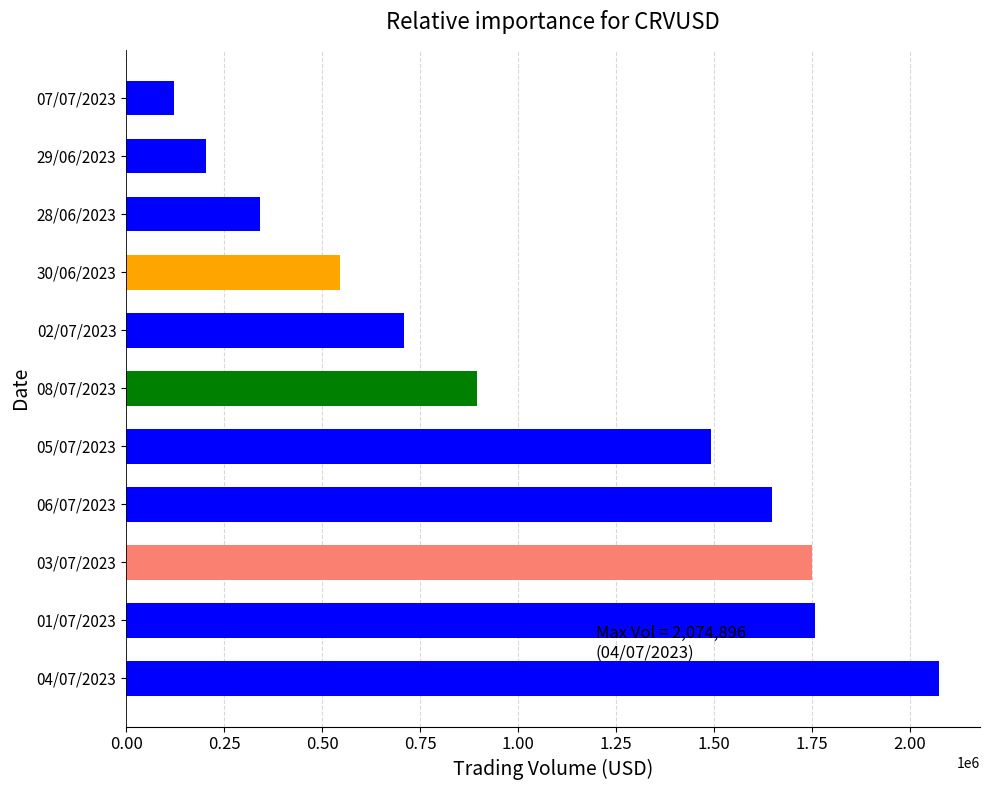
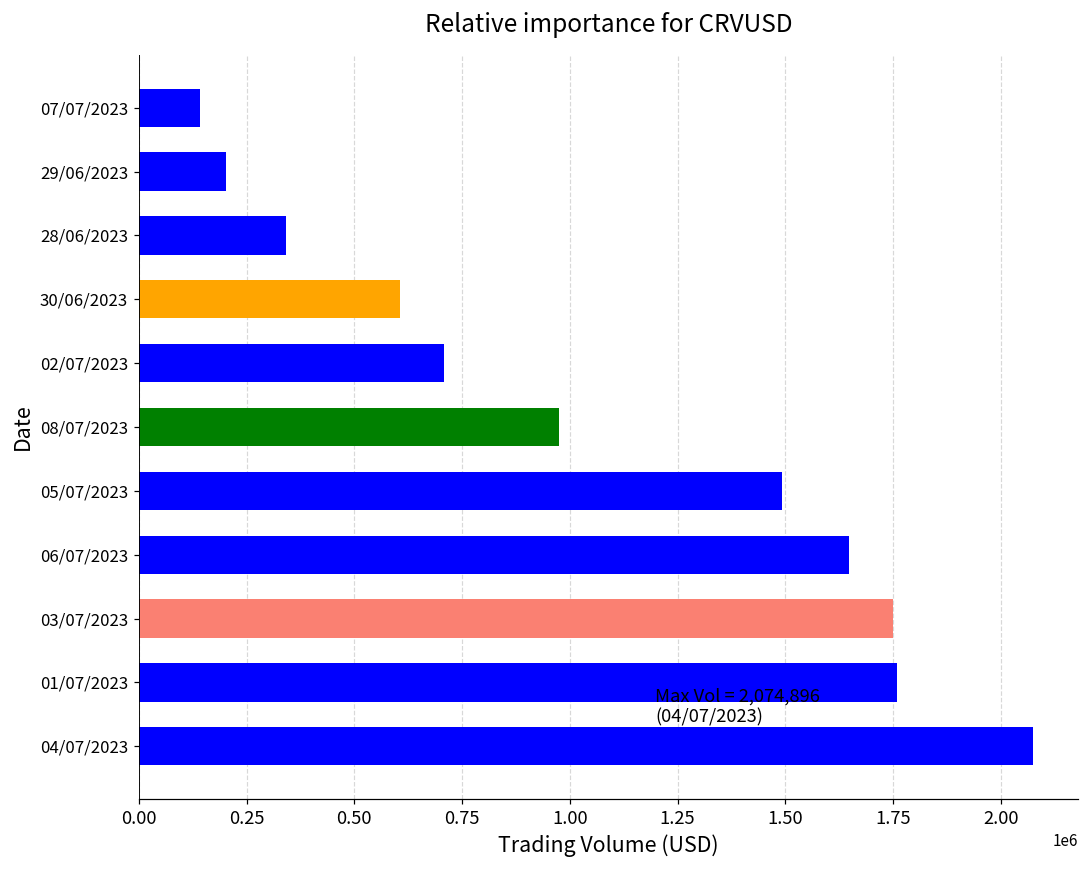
07/07/2023: 120000 -> 140000
30/06/2023: 550000 -> 610000
08/07/2023: 900000 -> 980000
